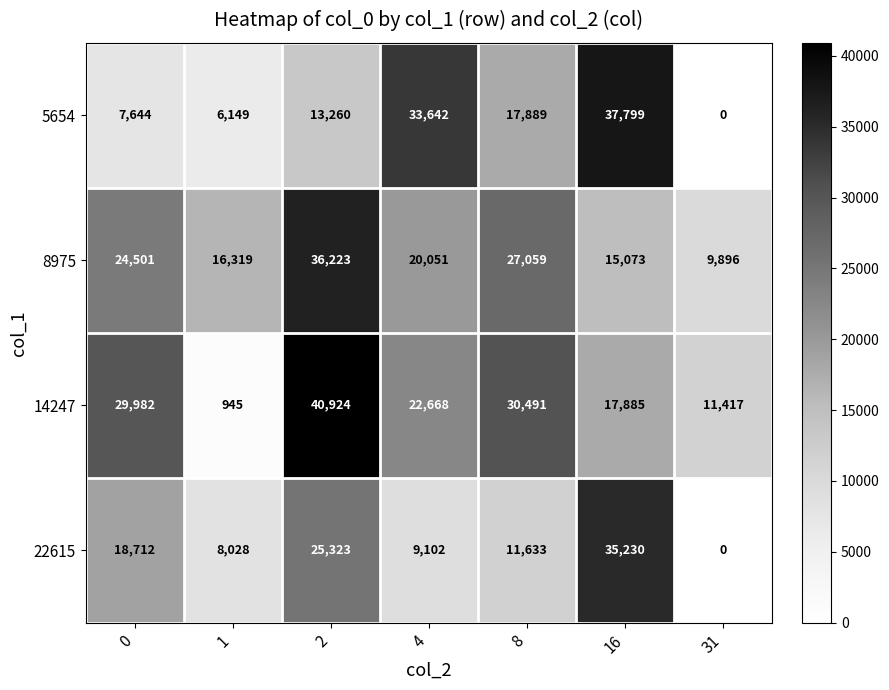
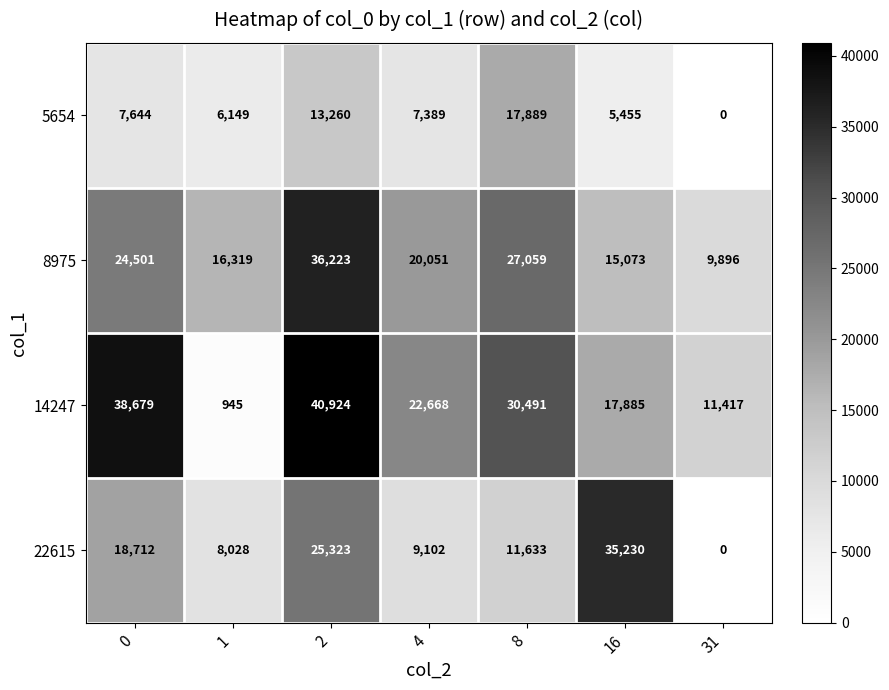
5654, 4: 33,642 -> 7,389
5654, 16: 37,799 -> 5,455
14247, 0: 29,982 -> 38,679
